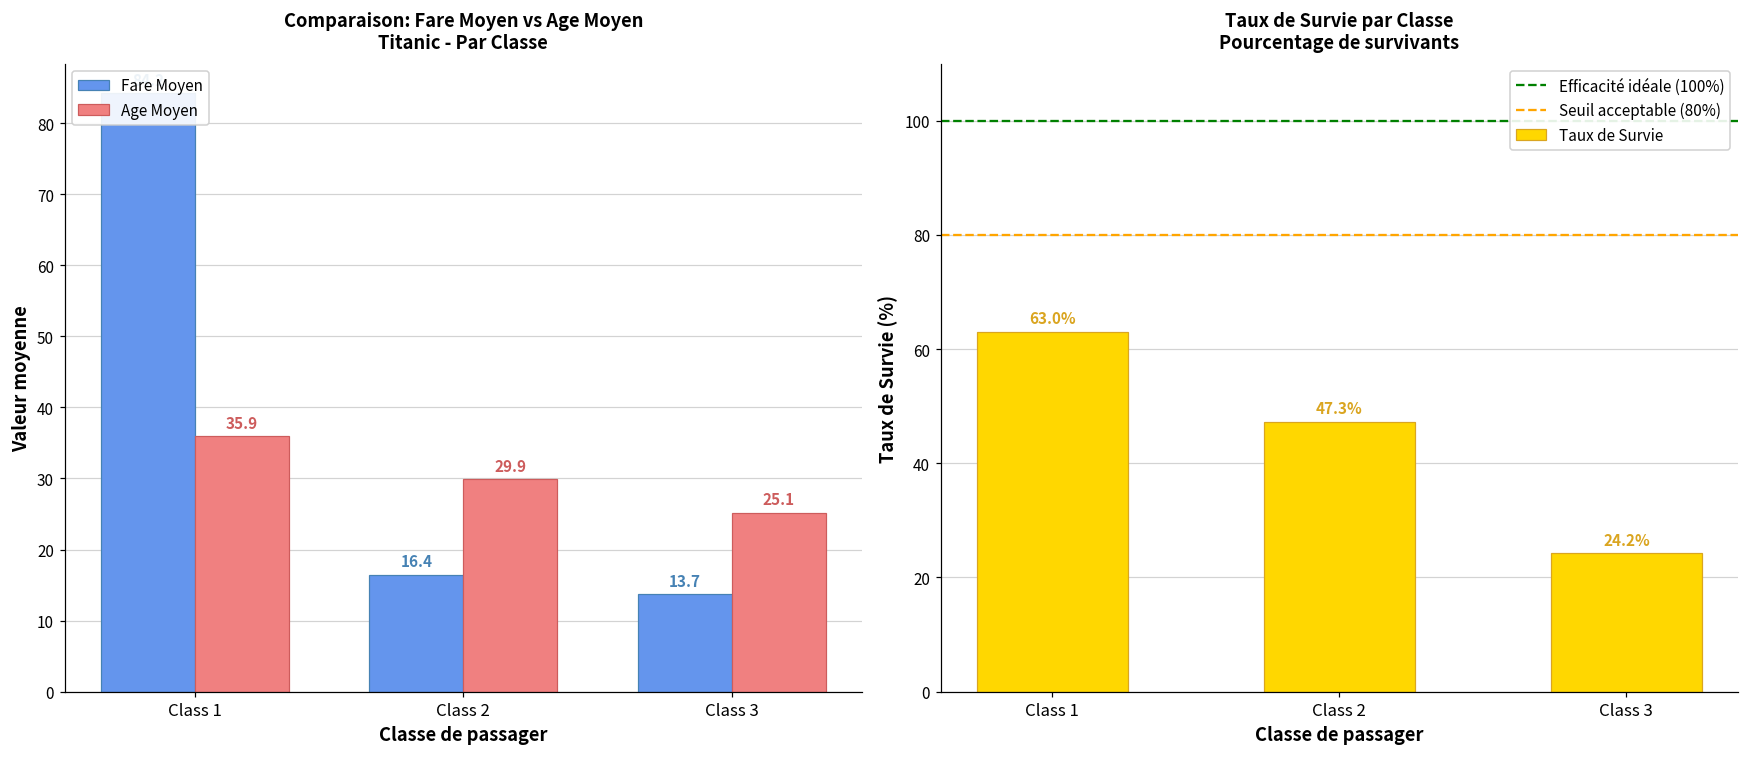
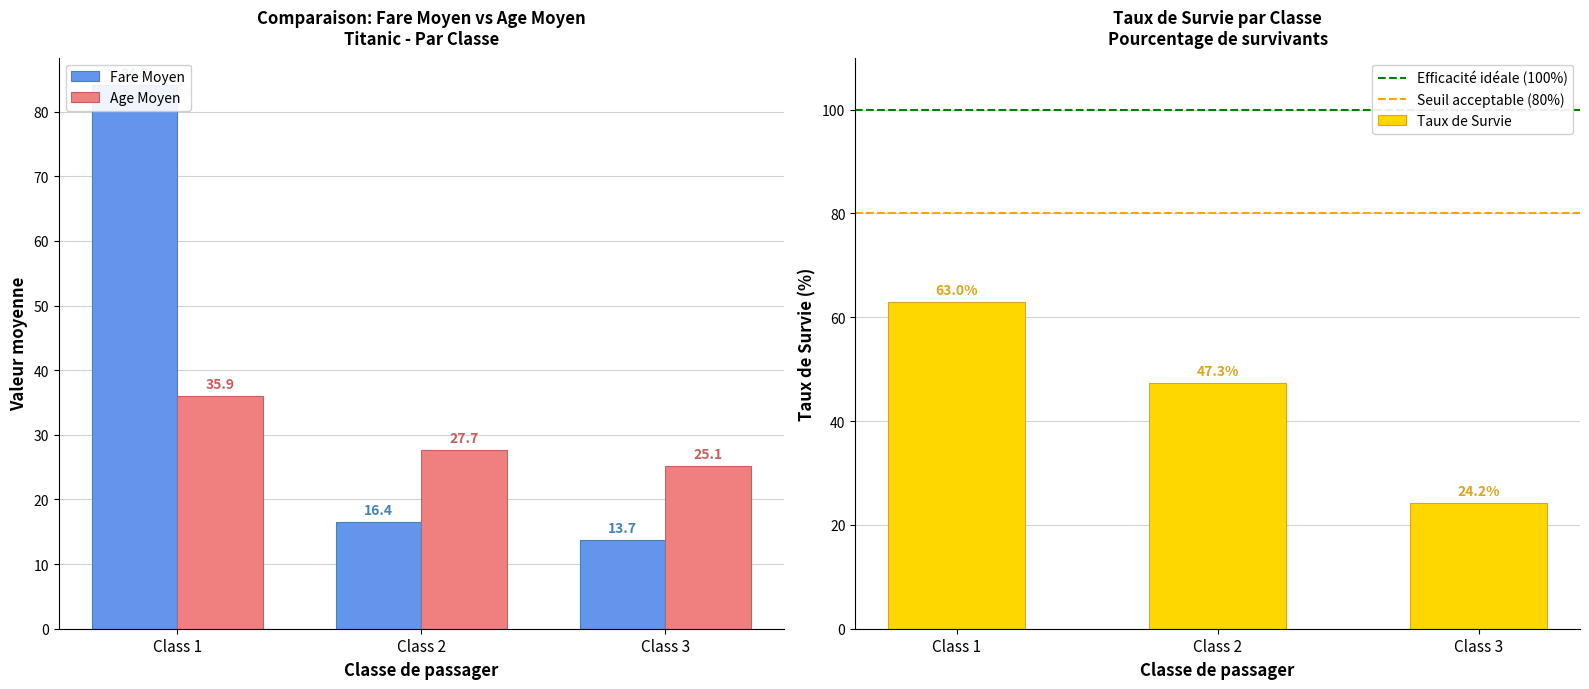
Comparaison: Fare Moyen vs Age Moyen Titanic - Par Classe, Age Moyen, Class 2: 29.9 -> 27.7
